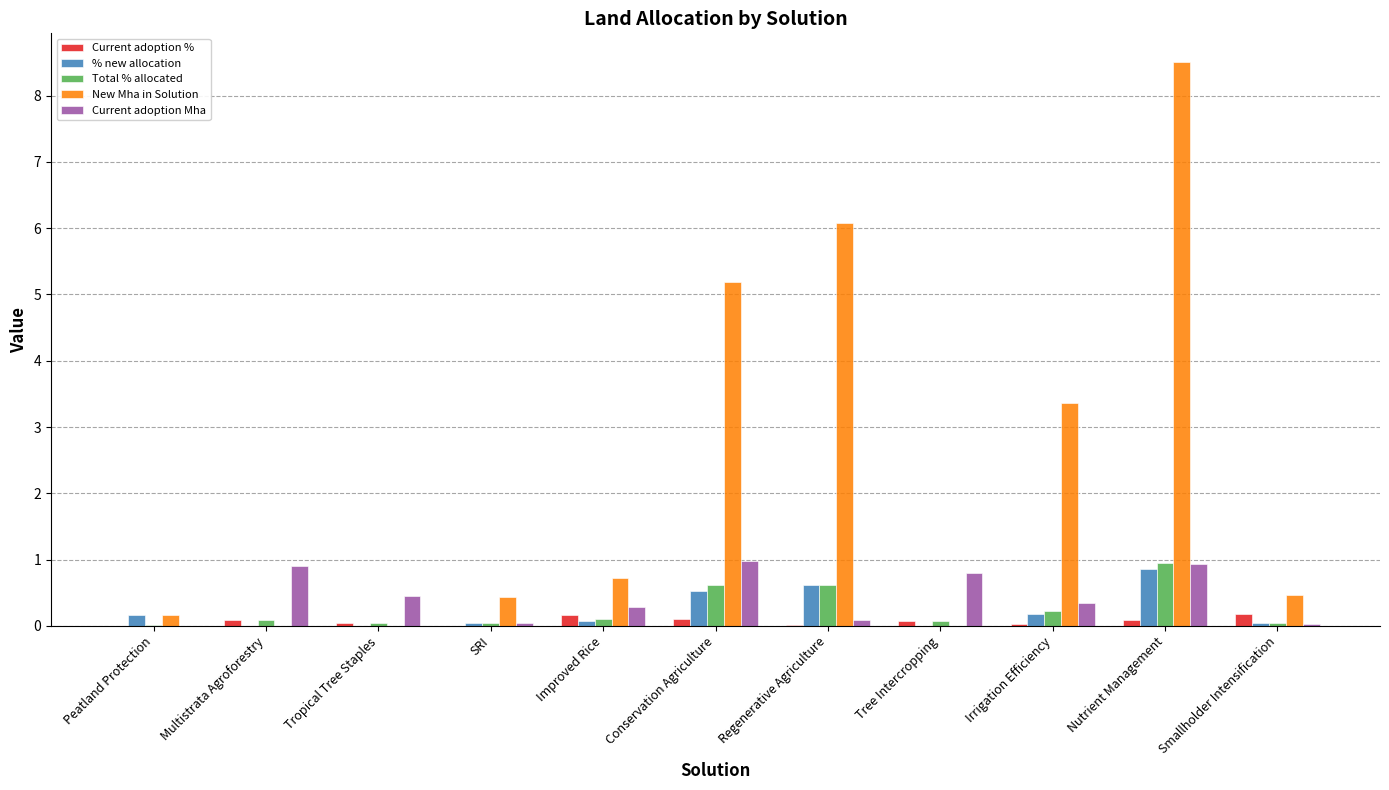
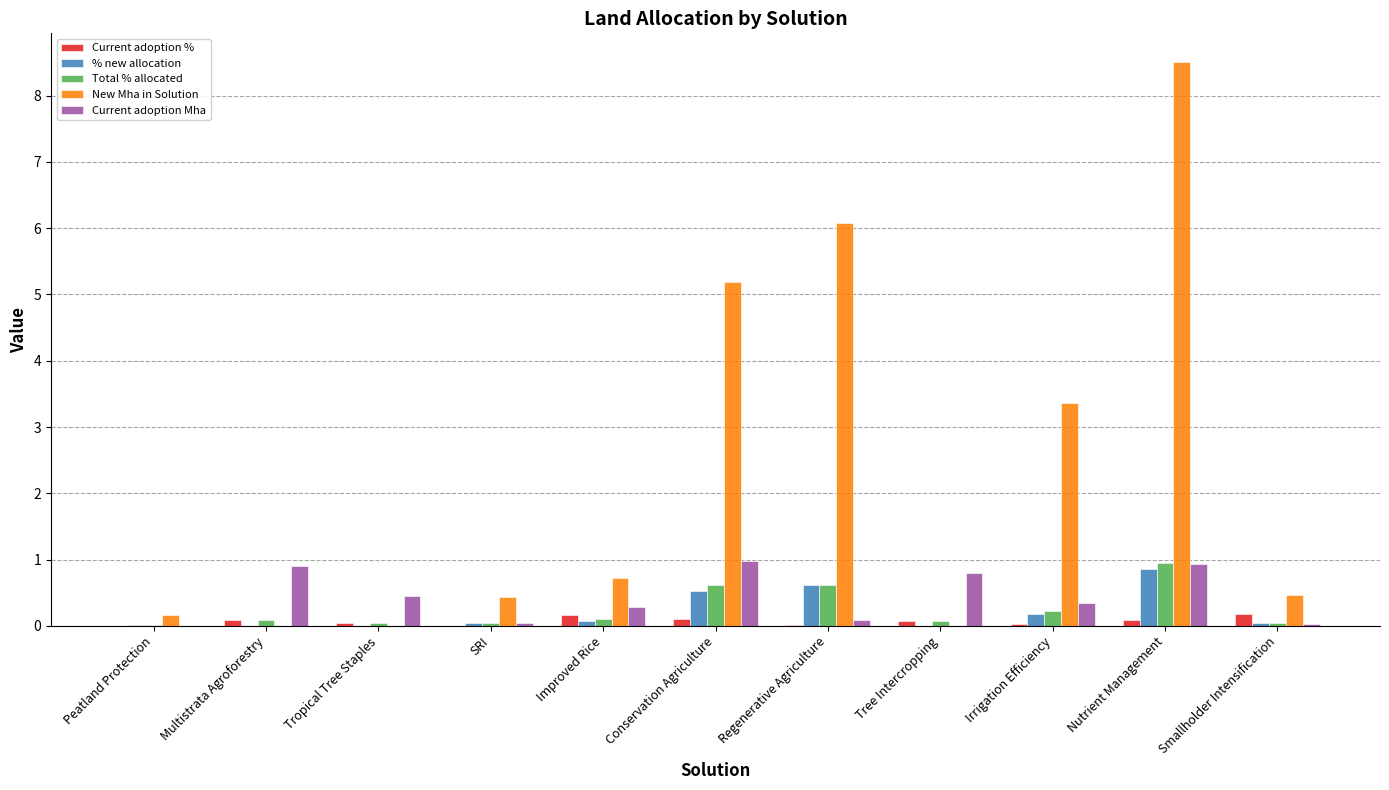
% new allocation, Peatland Protection: 0.2 -> 0.0
